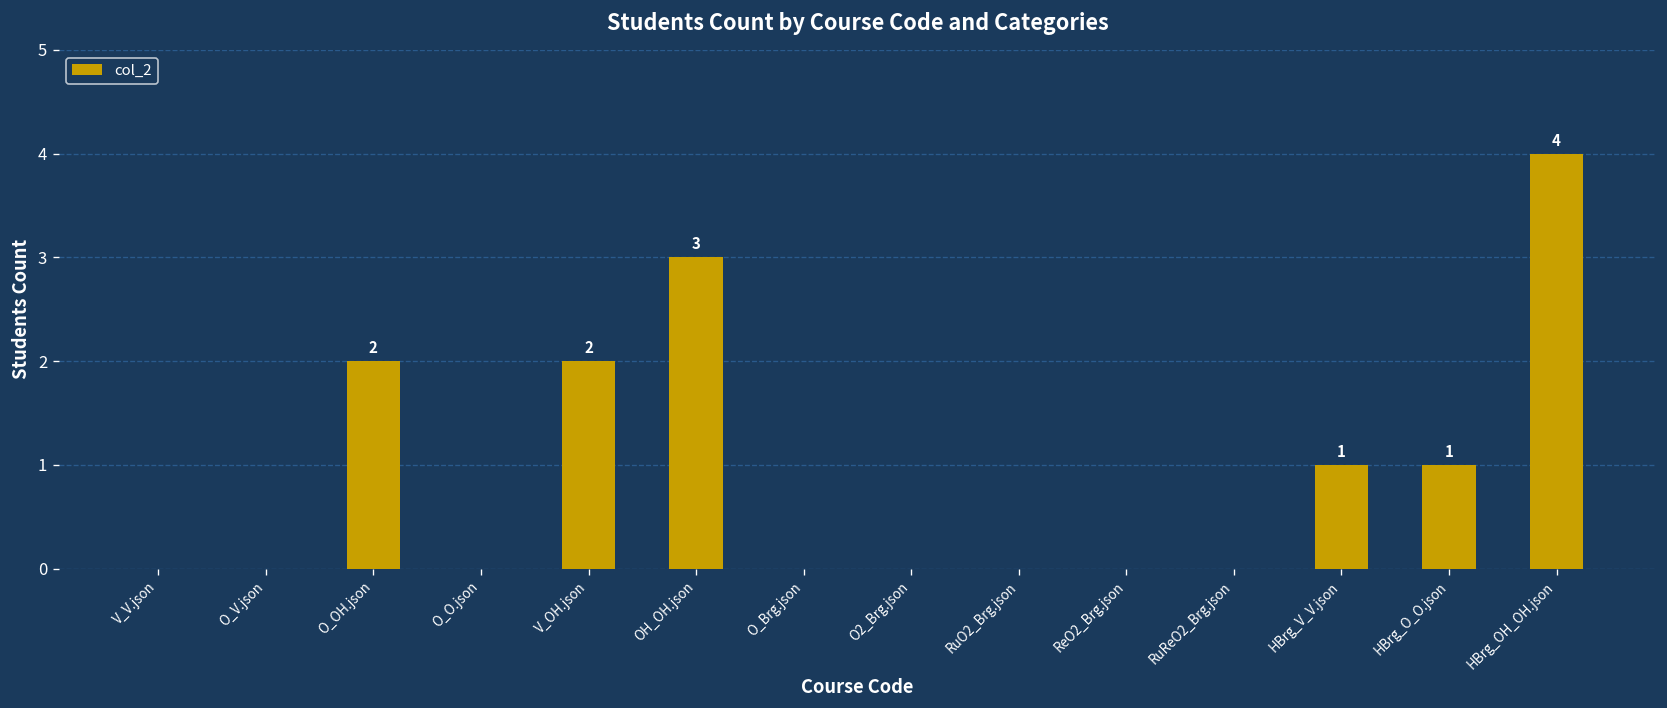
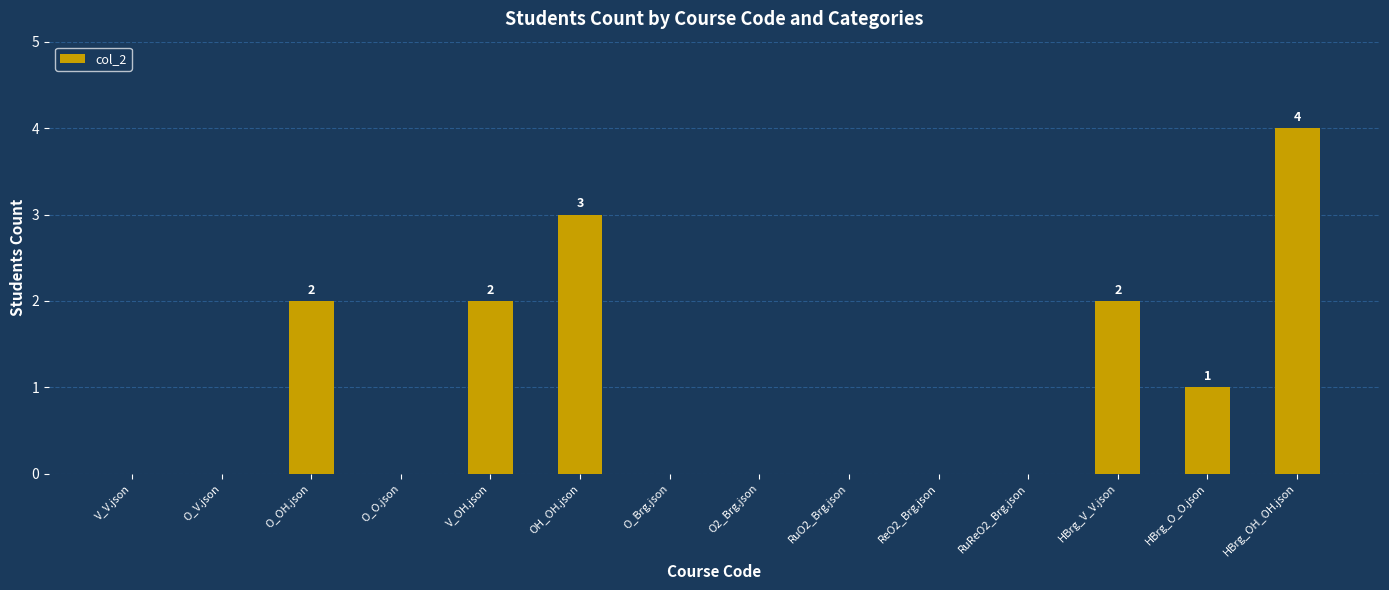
HBrg_V_V.json: 1 -> 2
